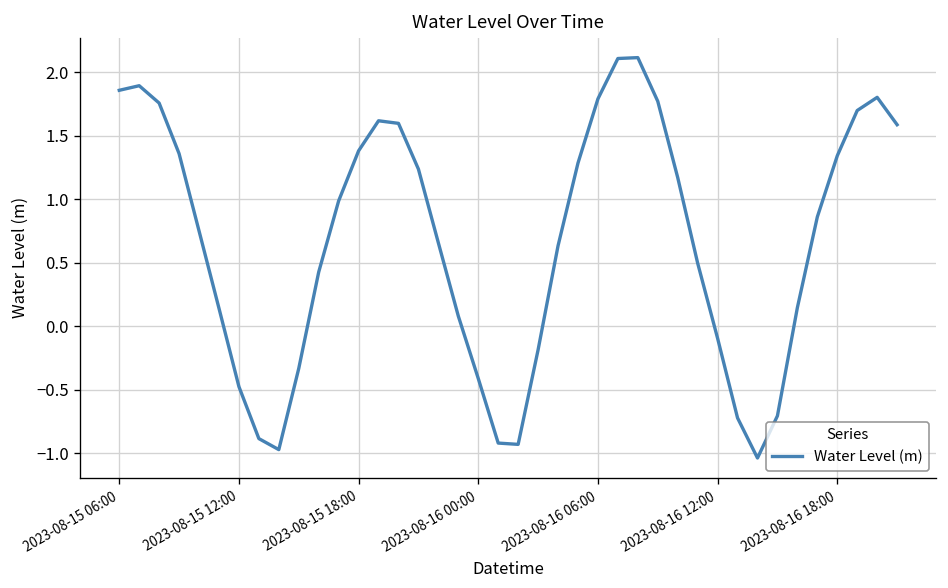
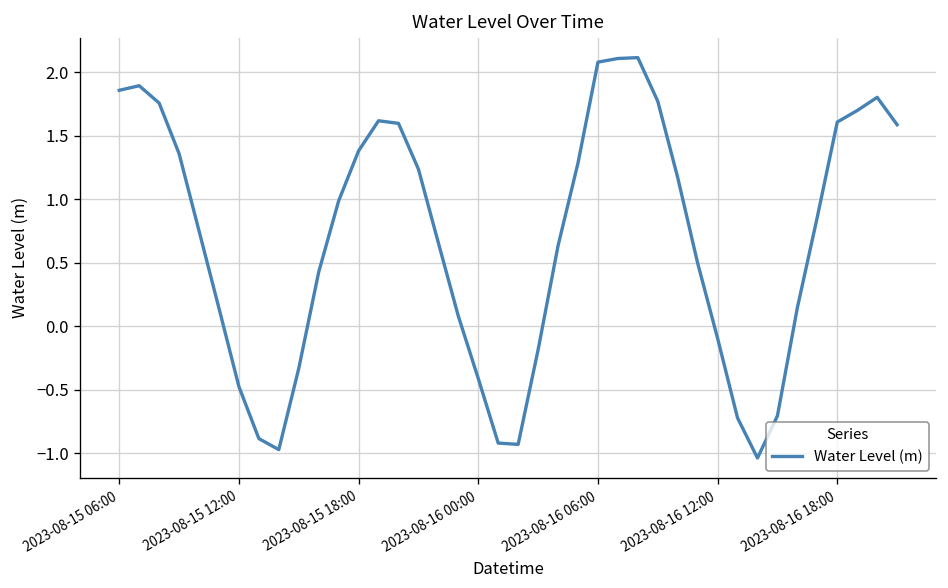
2023-08-16 06:00: 1.79 -> 2.08
2023-08-16 18:00: 1.34 -> 1.61
